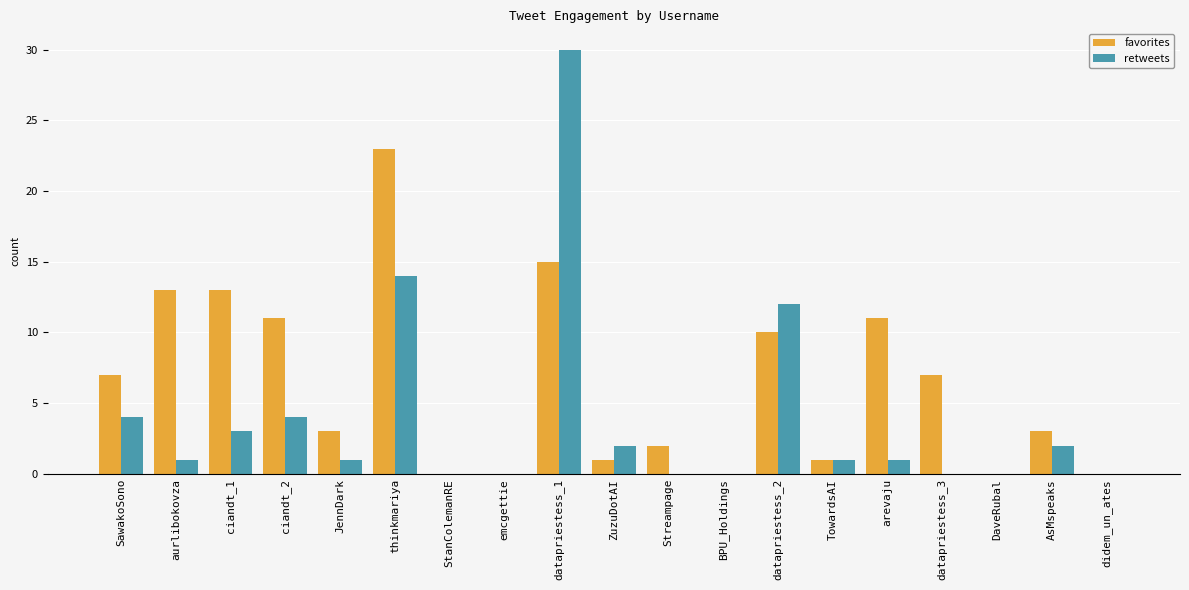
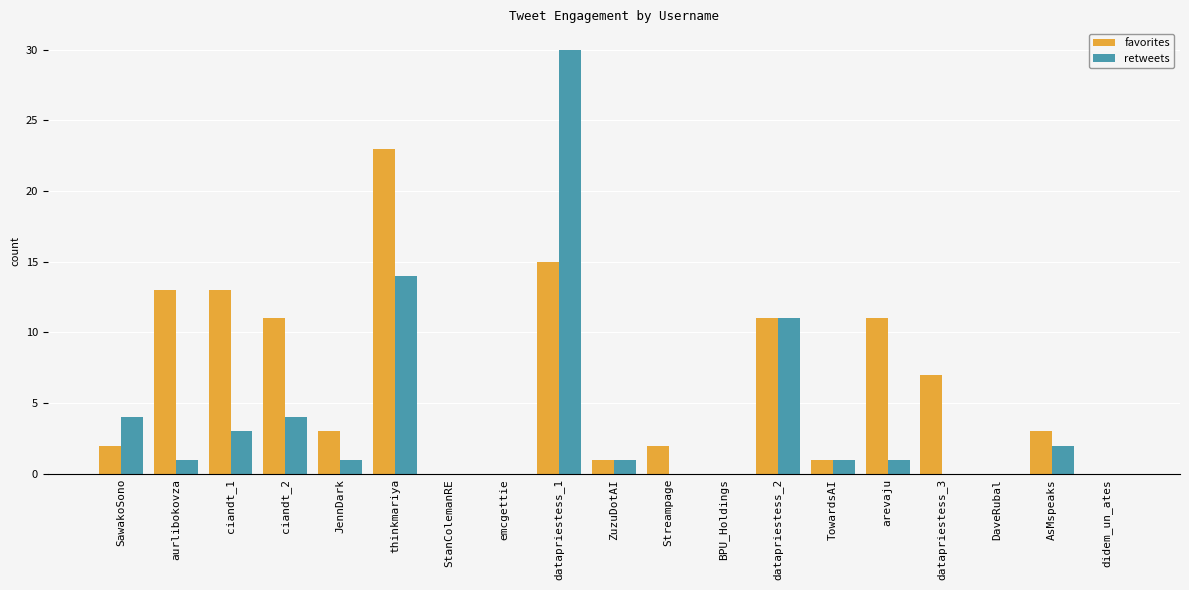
favorites, SawakoSono: 7 -> 2
retweets, ZuzuDotAI: 2 -> 1
favorites, datapriestess_2: 10 -> 11
retweets, datapriestess_2: 12 -> 11
